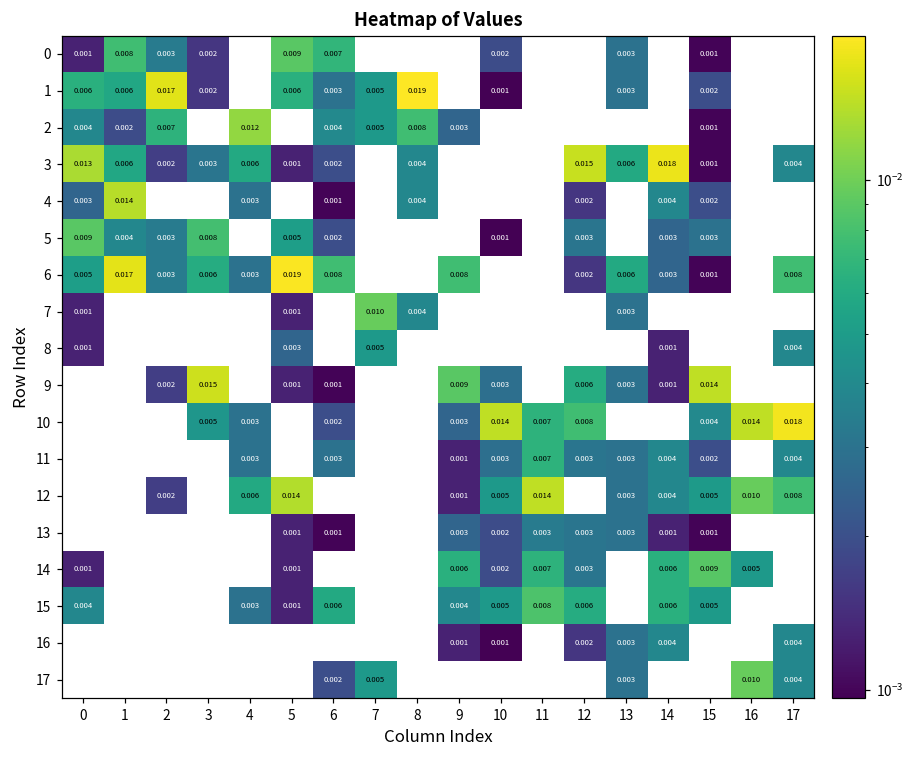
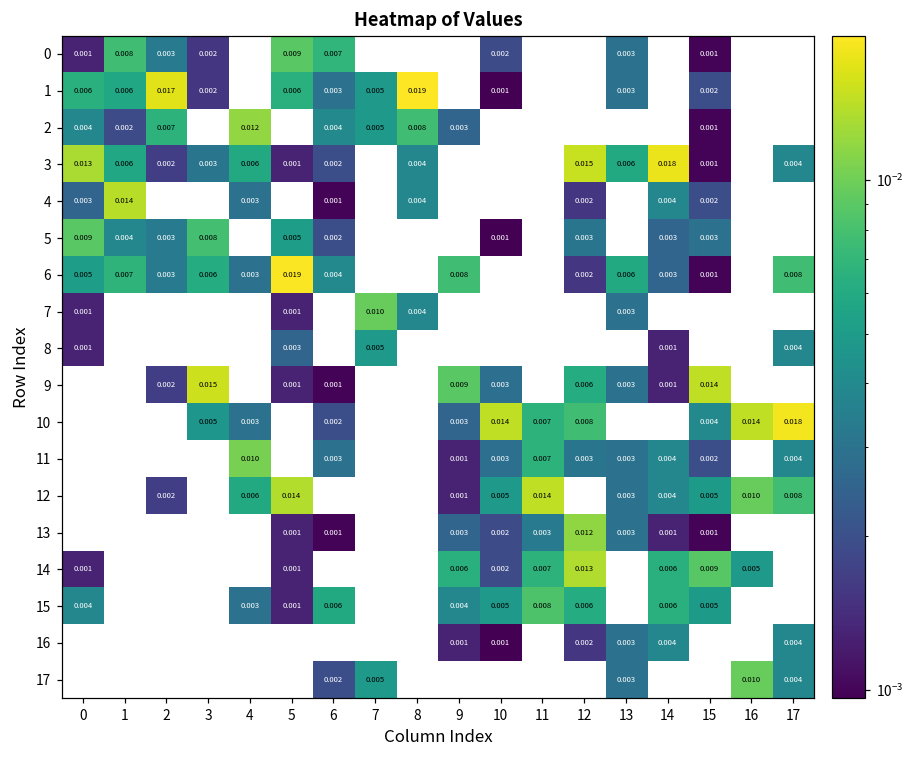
6, 1: 0.017 -> 0.007
6, 6: 0.008 -> 0.004
11, 4: 0.003 -> 0.010
13, 12: 0.003 -> 0.012
14, 12: 0.003 -> 0.013
